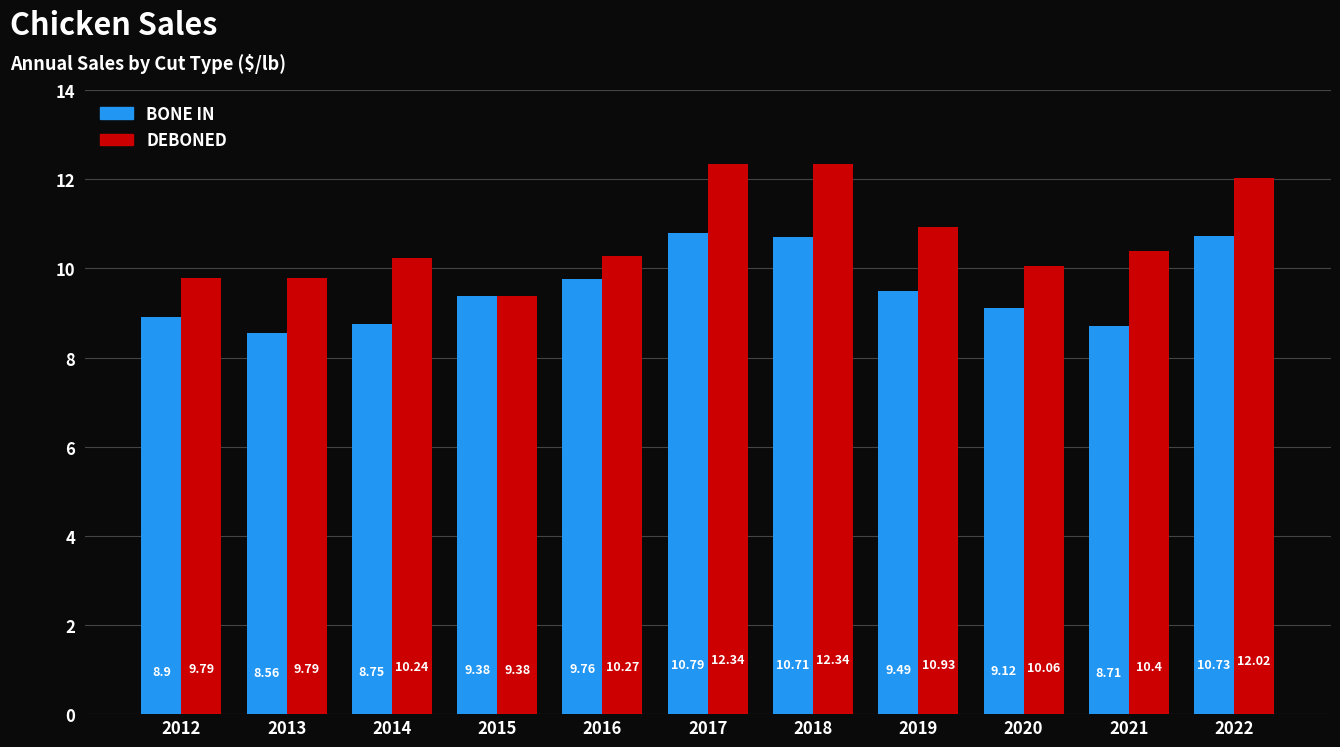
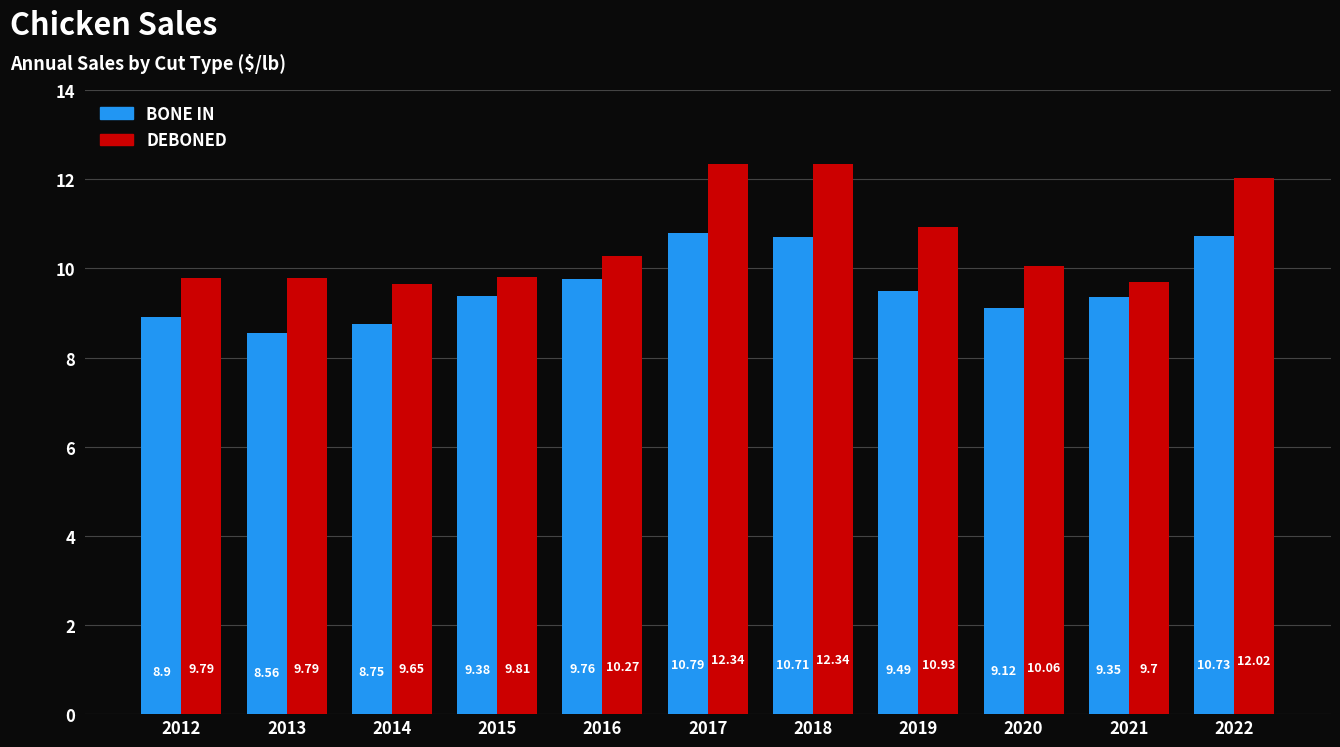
DEBONED, 2014: 10.24 -> 9.65
DEBONED, 2015: 9.38 -> 9.81
BONE IN, 2021: 8.71 -> 9.35
DEBONED, 2021: 10.4 -> 9.7
